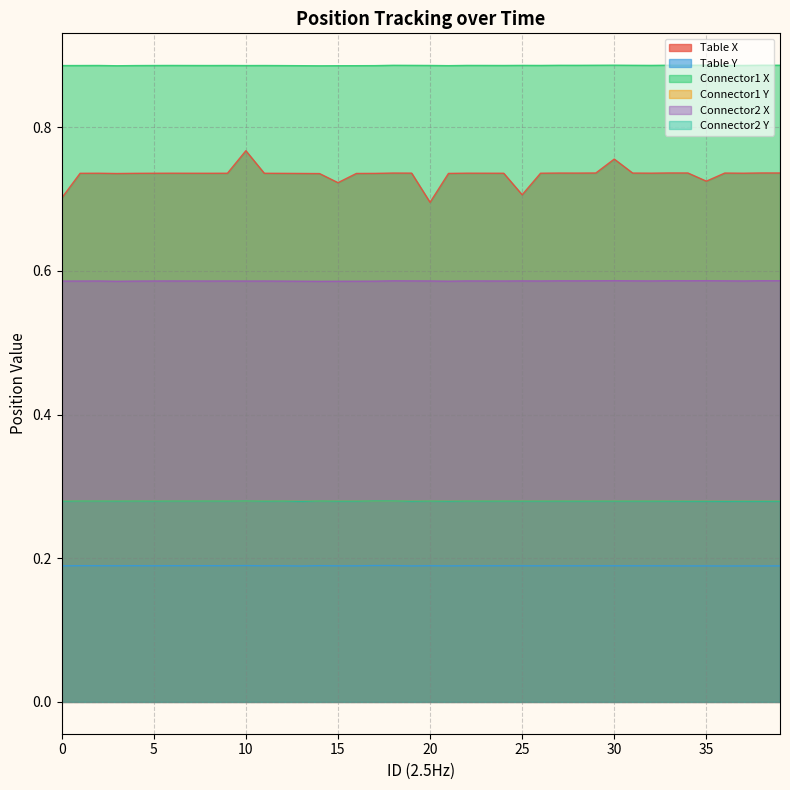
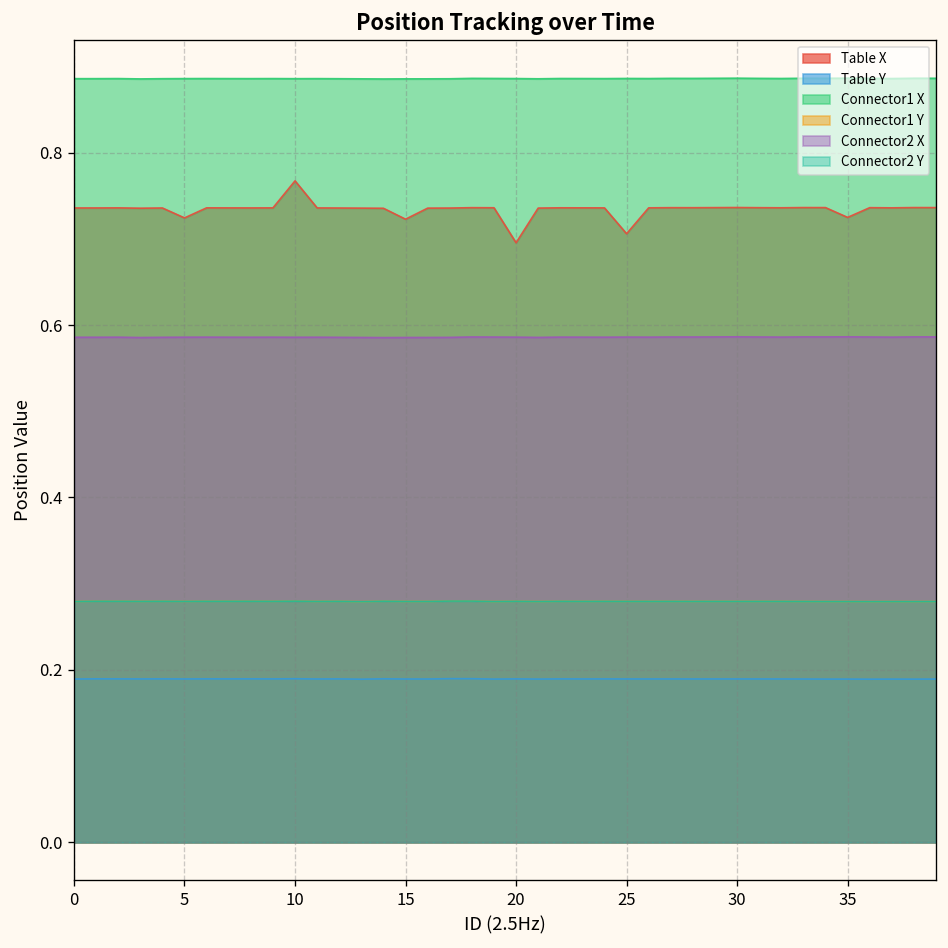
Table X, 0: 0.70 -> 0.74
Table X, 5: 0.74 -> 0.72
Table X, 30: 0.76 -> 0.74
